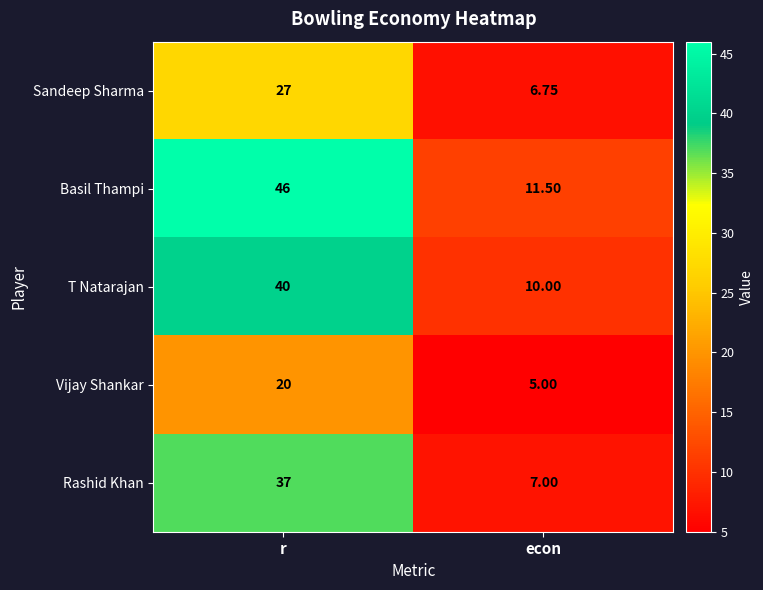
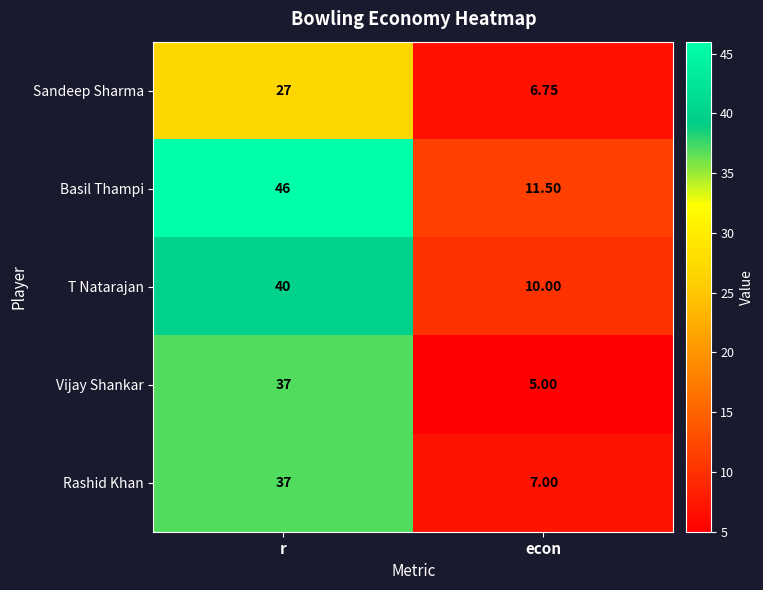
Vijay Shankar, r: 20 -> 37
